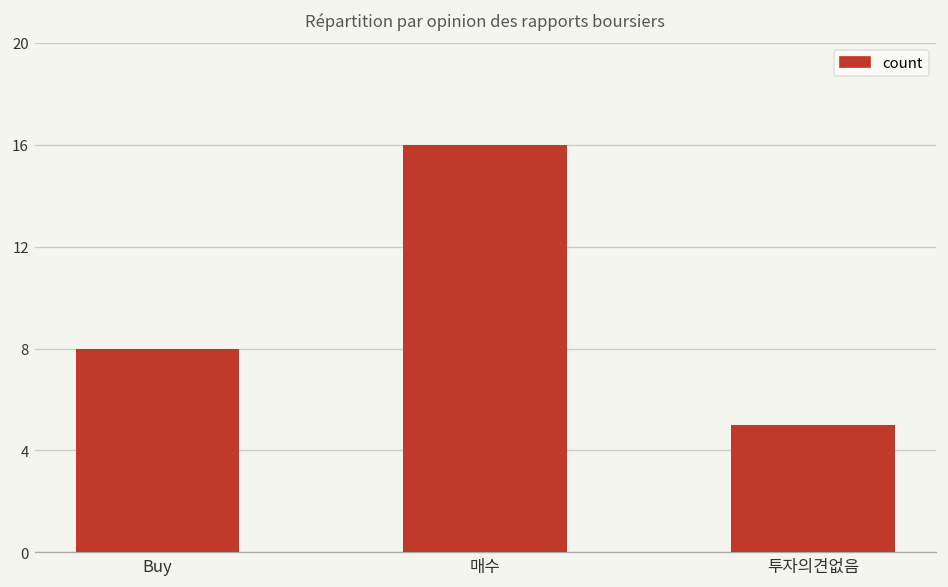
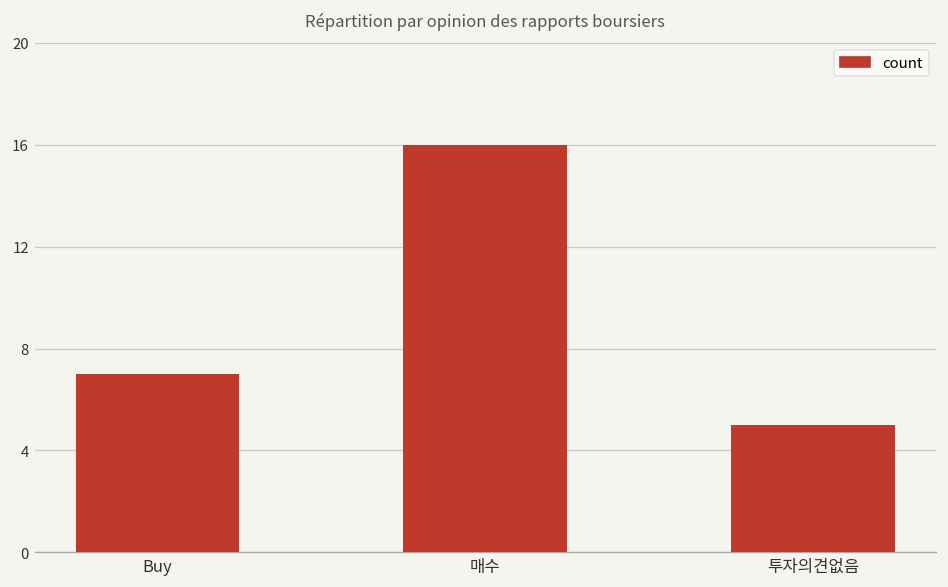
Buy: 8 -> 7
